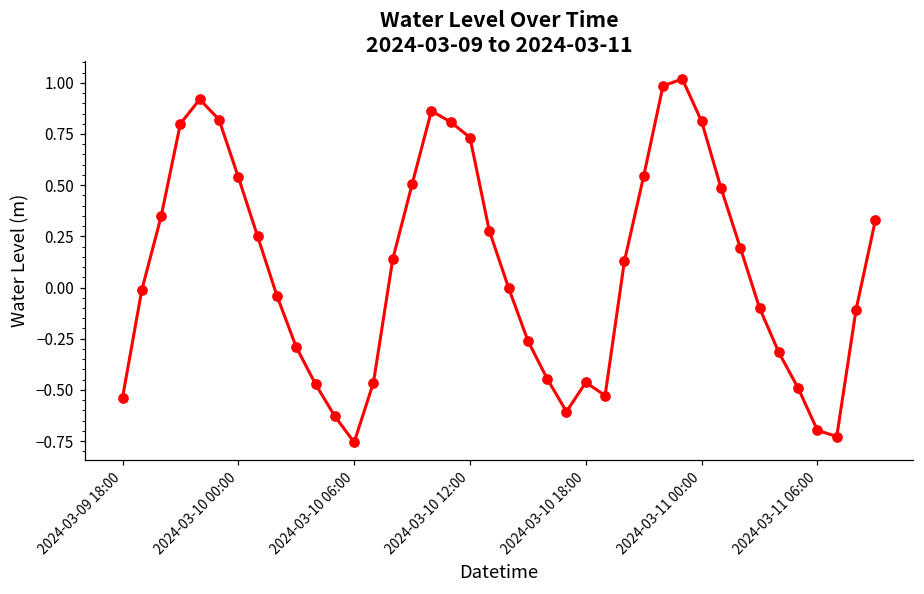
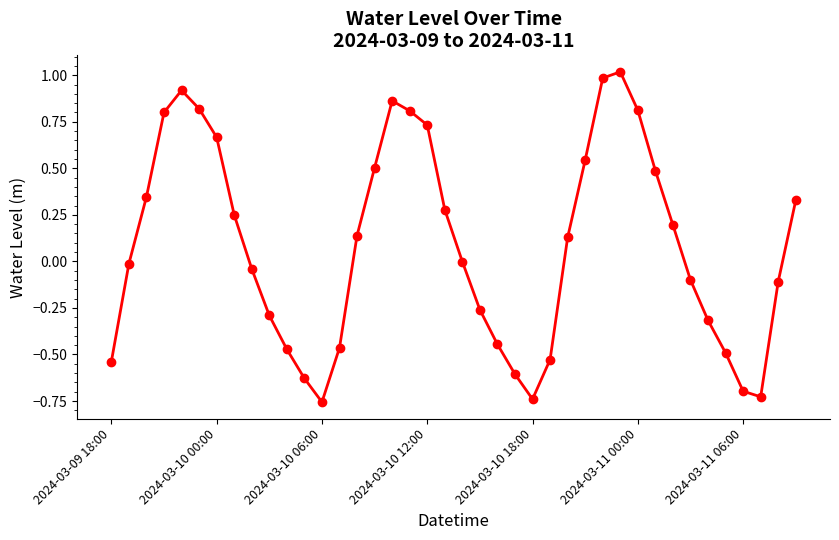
2024-03-10 00:00: 0.54 -> 0.67
2024-03-10 18:00: -0.46 -> -0.74
